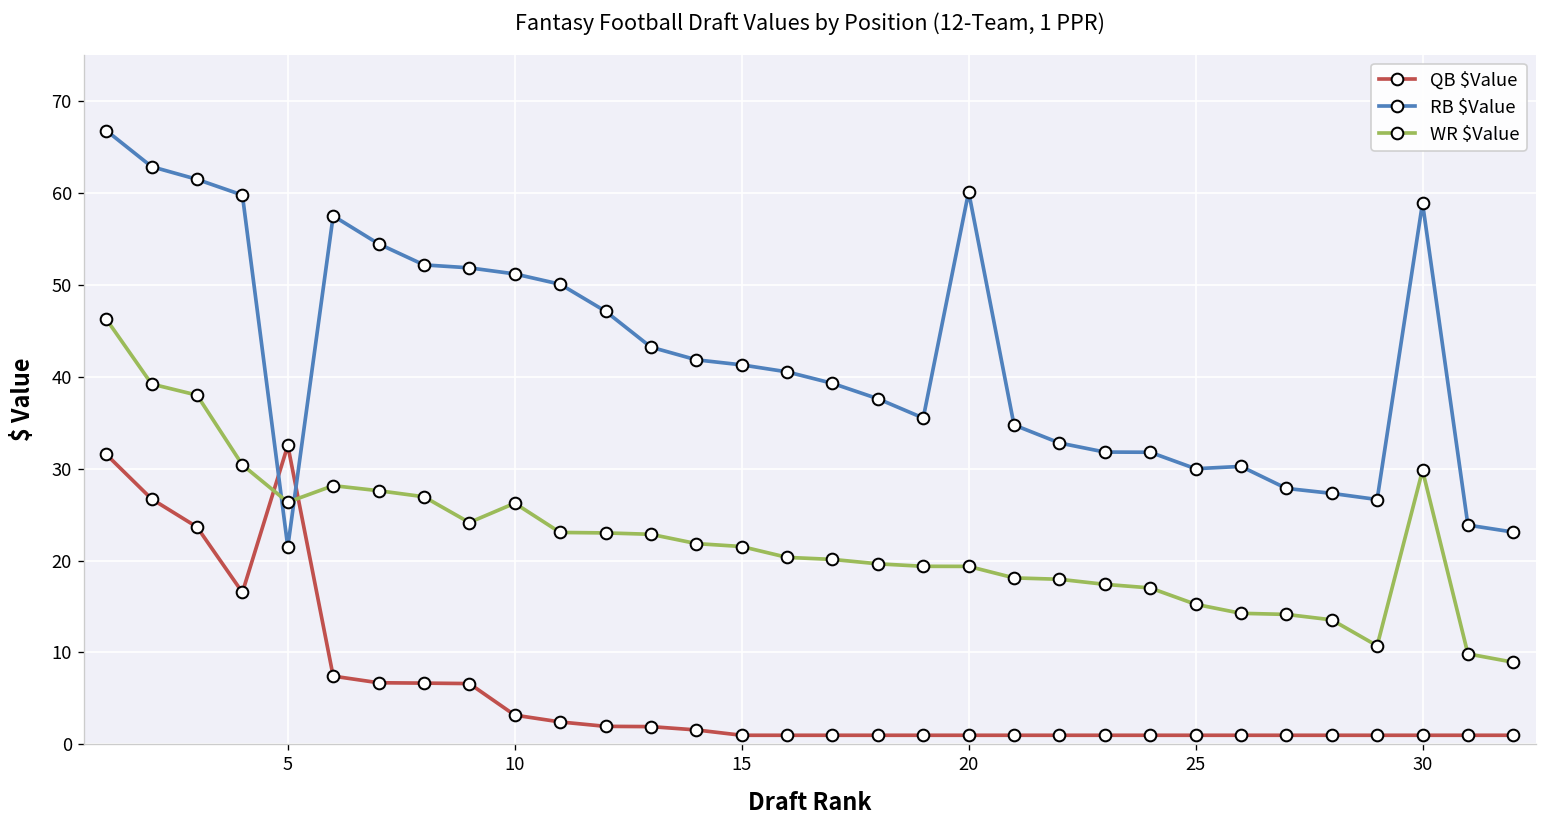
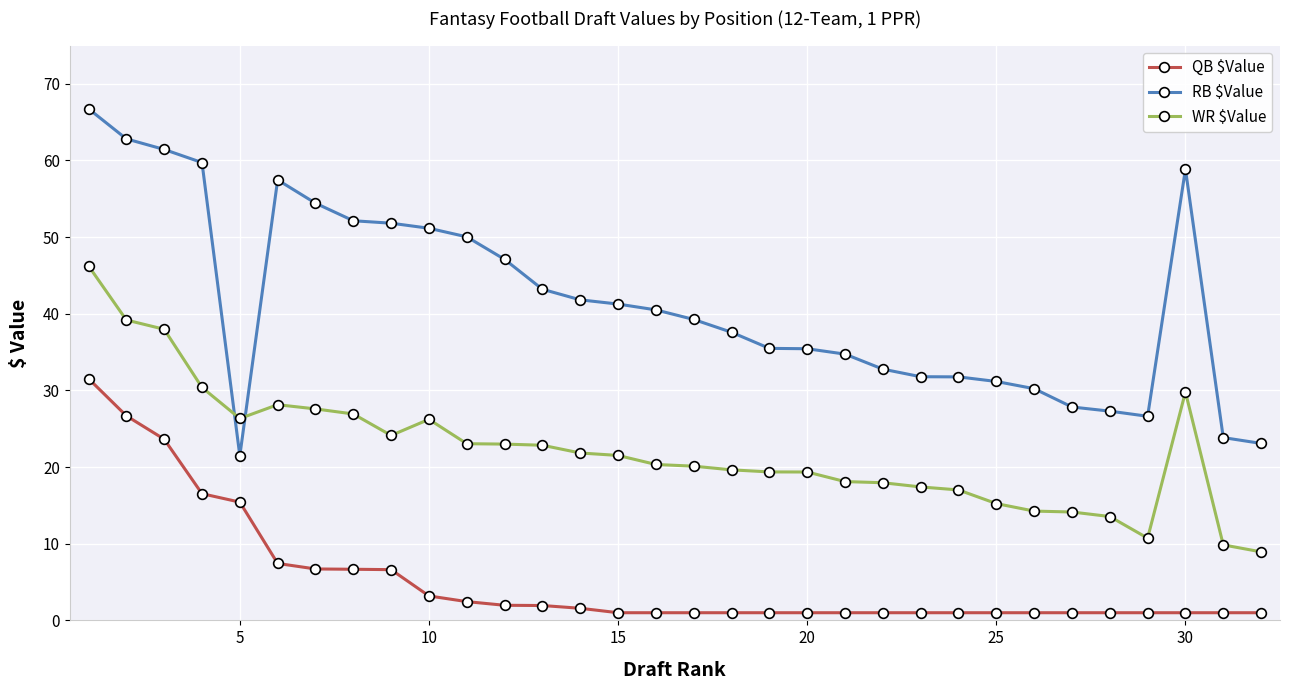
QB $Value, 5: 33 -> 15
RB $Value, 20: 60 -> 35
RB $Value, 25: 30 -> 31
